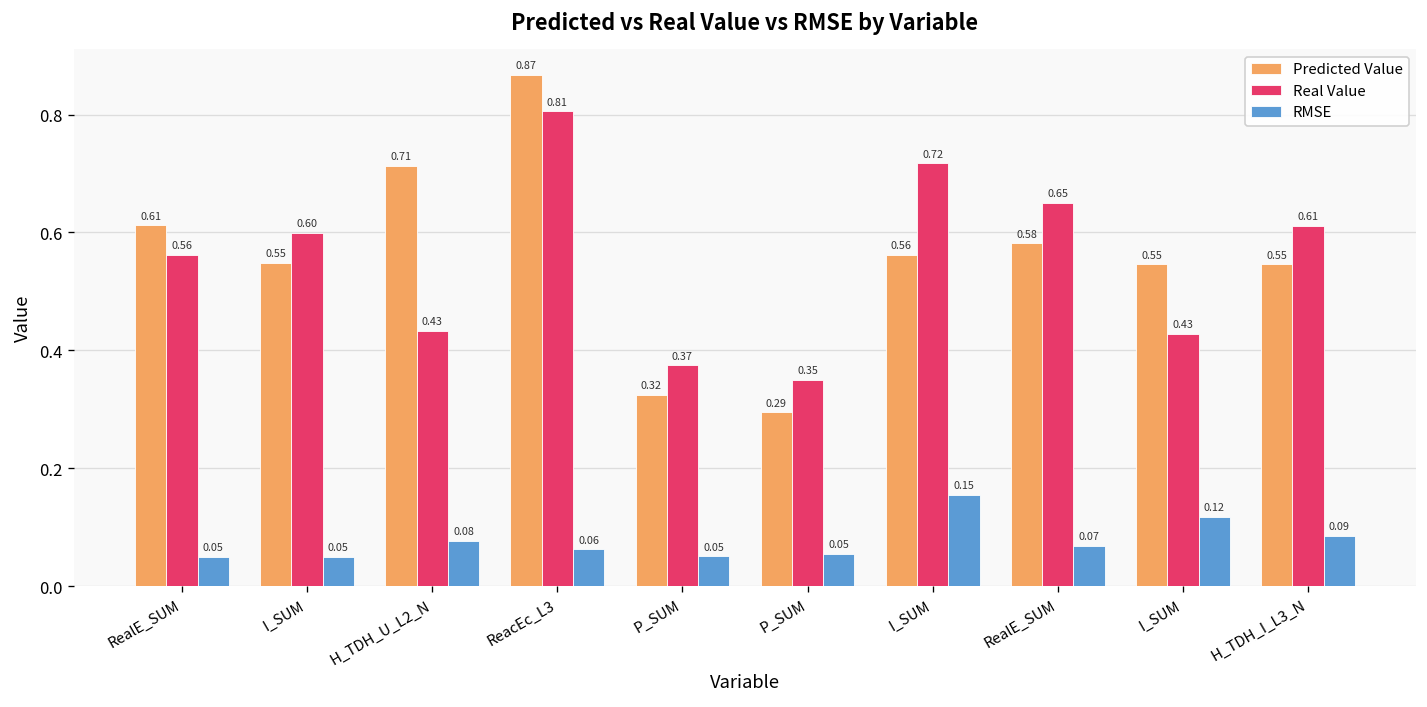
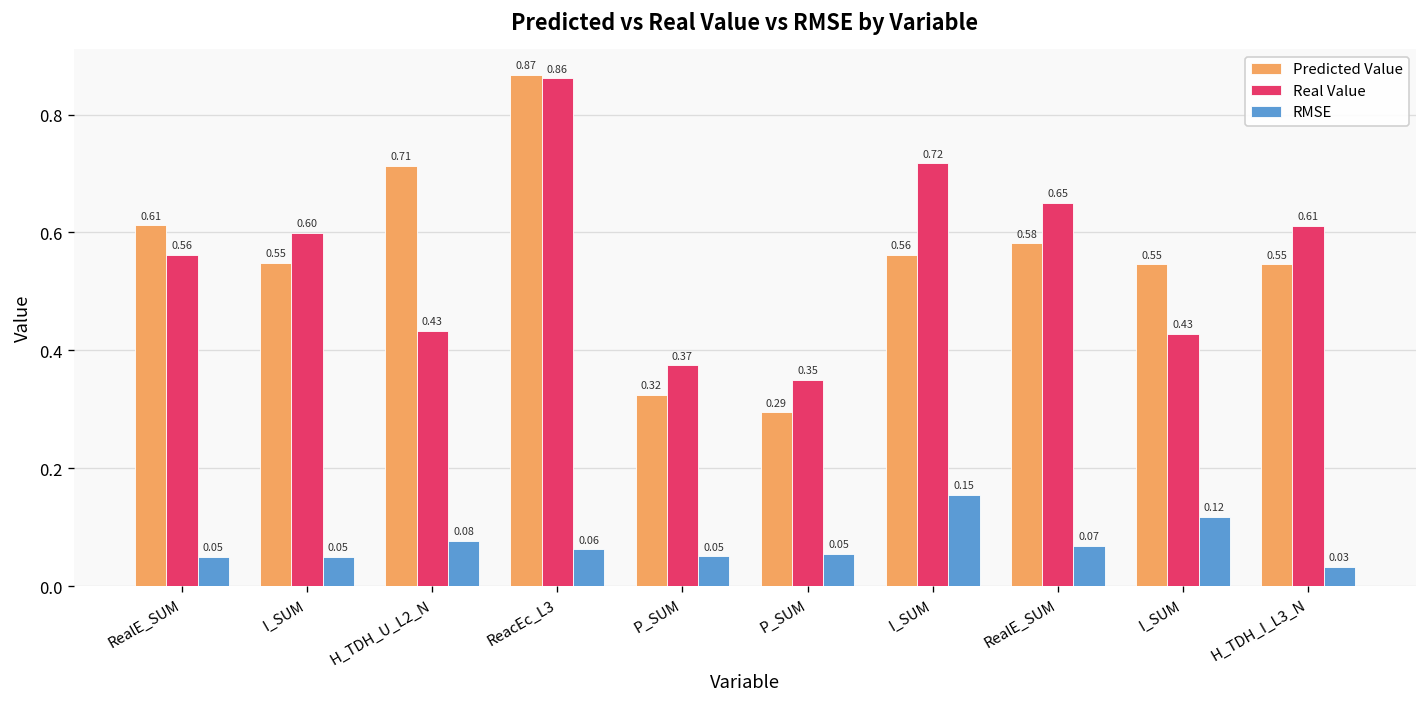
Real Value, ReacEc_L3: 0.81 -> 0.86
RMSE, H_TDH_I_L3_N: 0.09 -> 0.03
